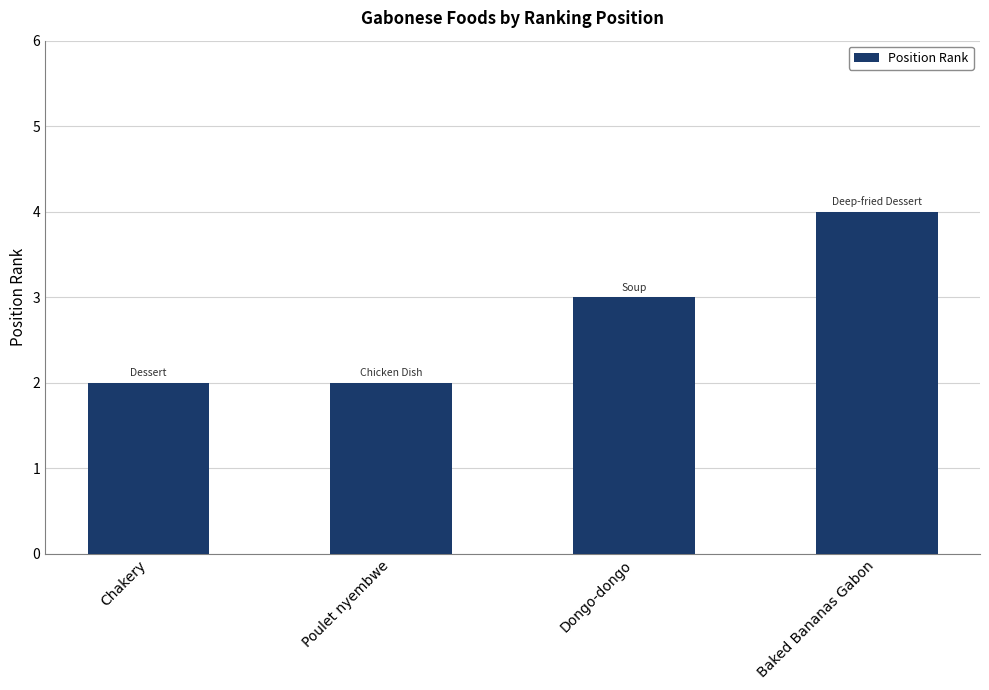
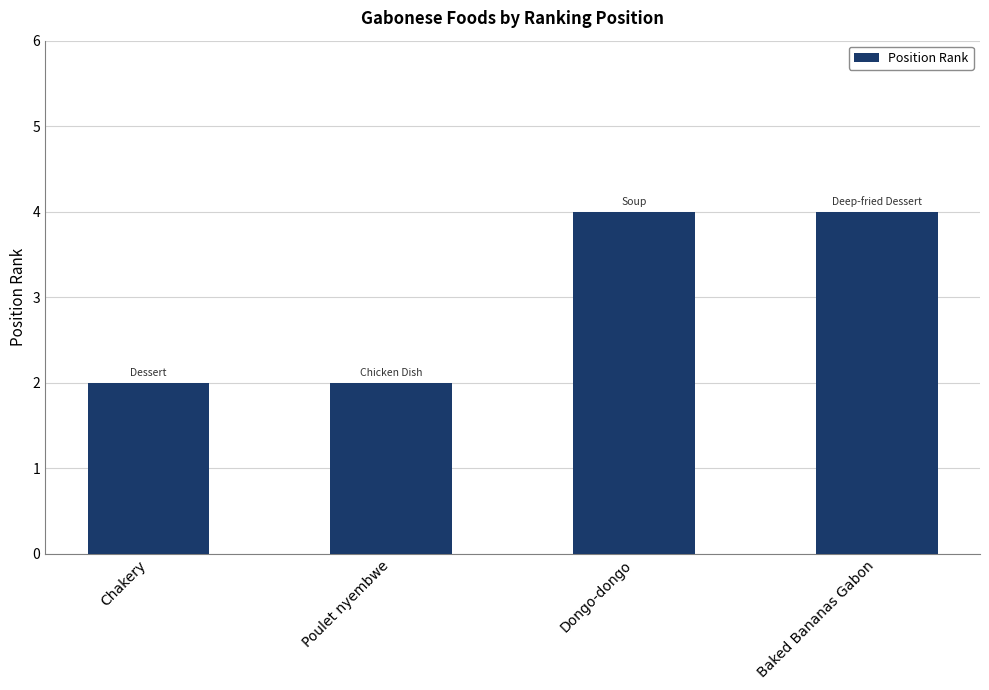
Dongo-dongo: 3 -> 4
